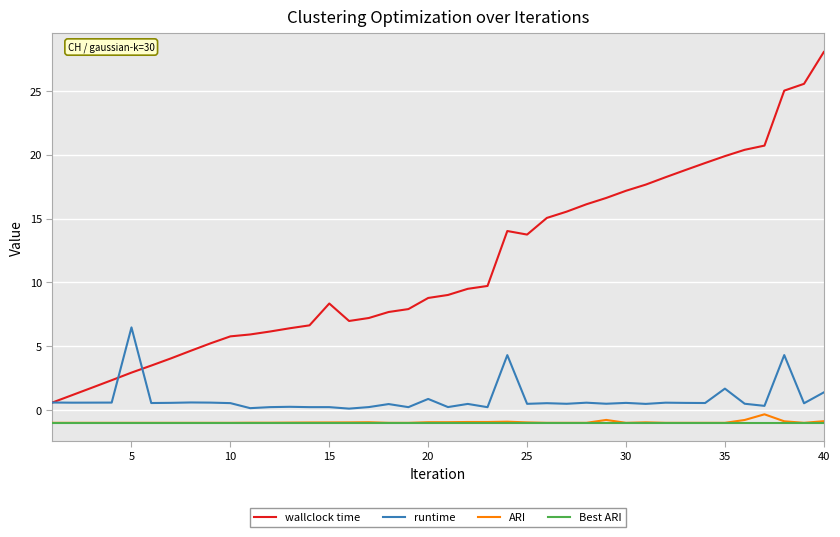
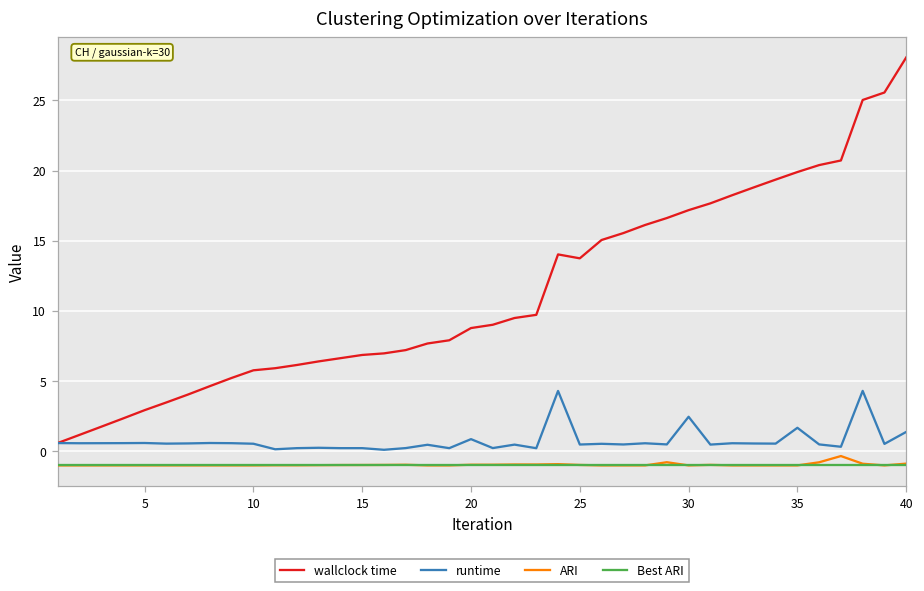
runtime, 5: 6.5 -> 0.6
wallclock time, 15: 8.3 -> 6.9
runtime, 30: 0.6 -> 2.5
